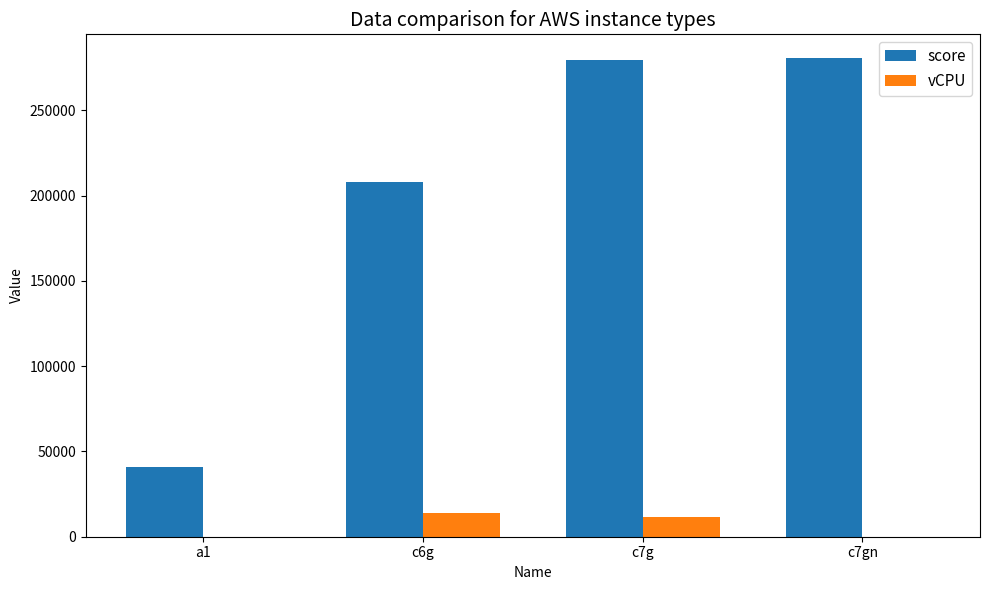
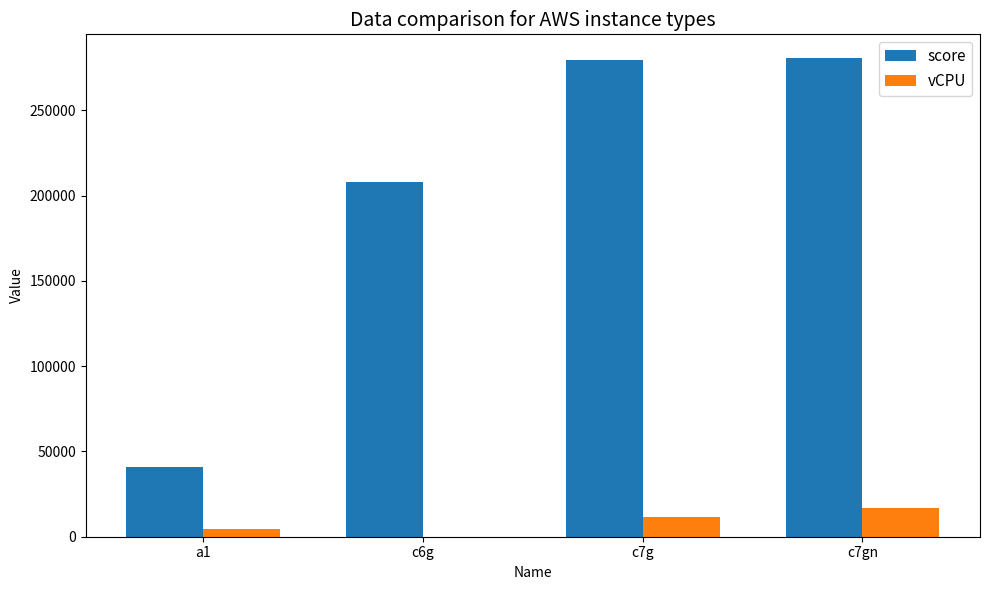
vCPU, a1: 0 -> 5000
vCPU, c6g: 14000 -> 0
vCPU, c7gn: 0 -> 17000
